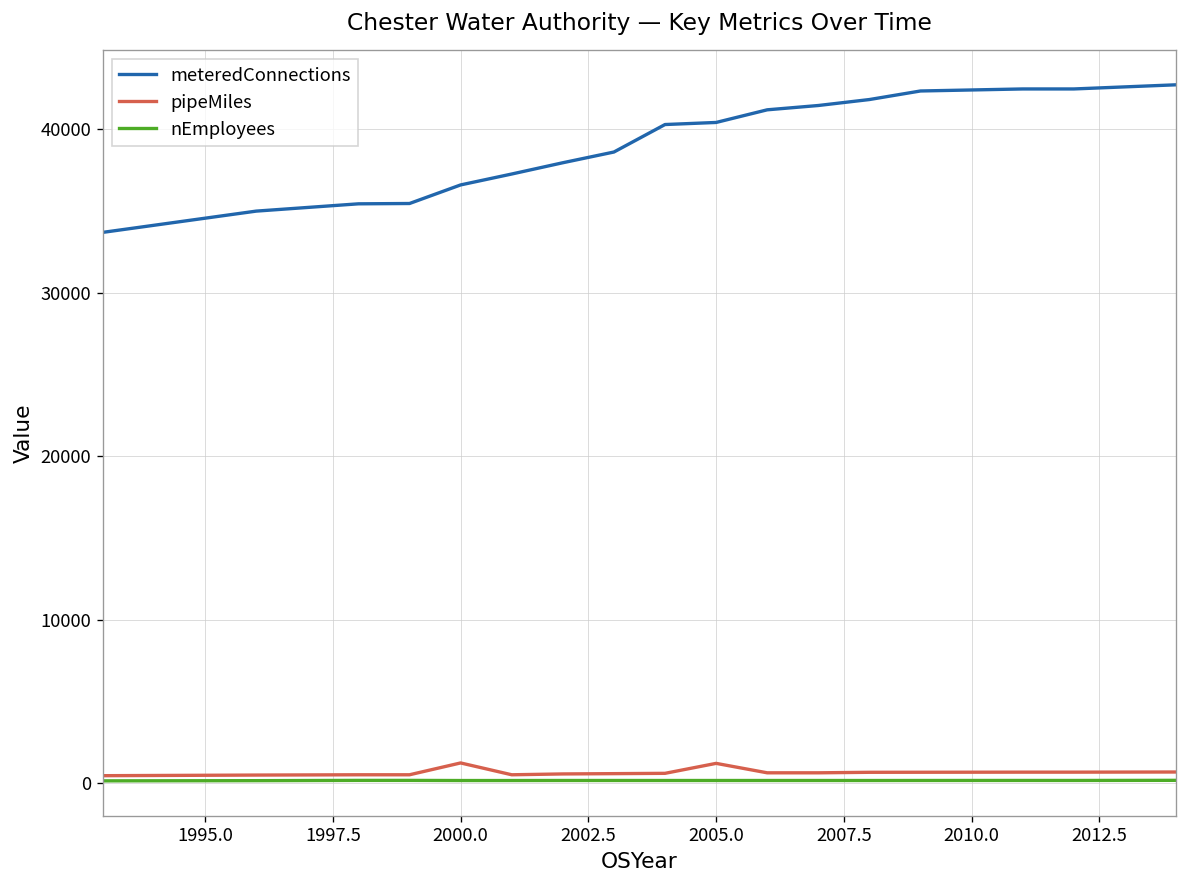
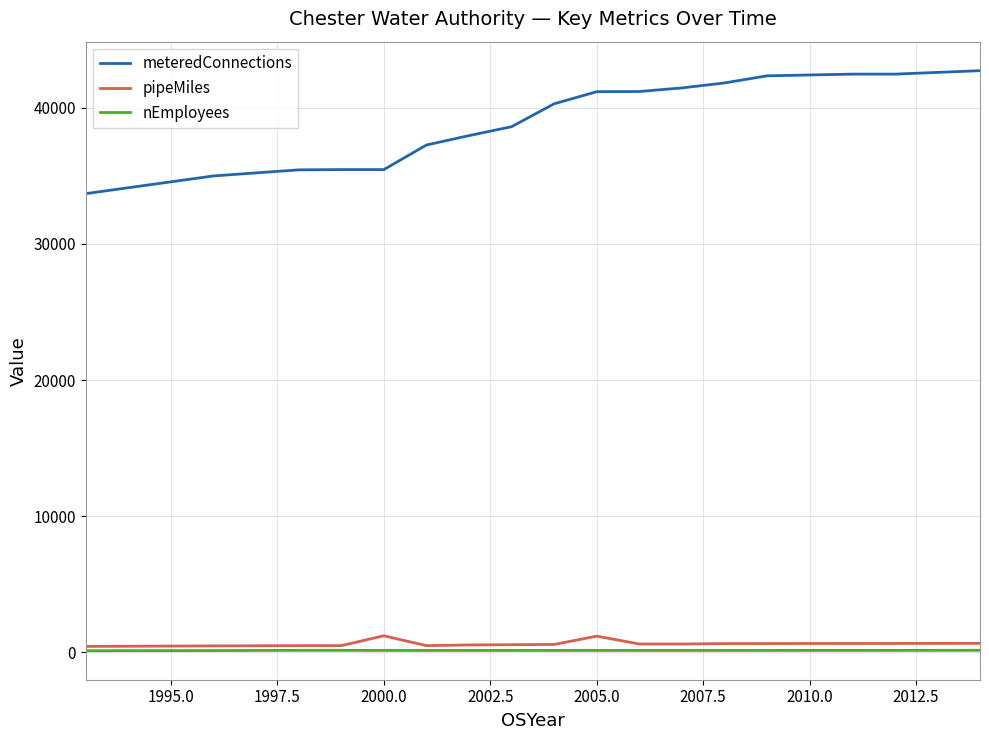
meteredConnections, 2000.0: 36600 -> 35500
meteredConnections, 2005.0: 40400 -> 41200
